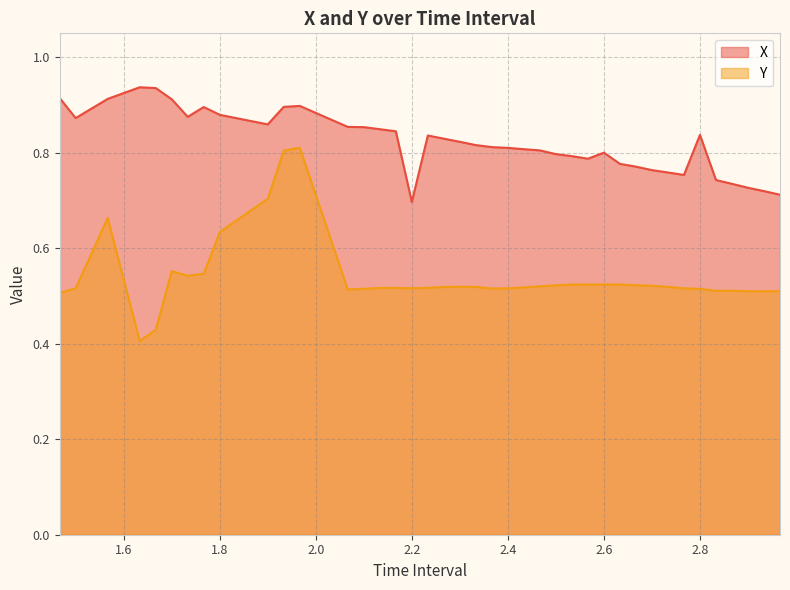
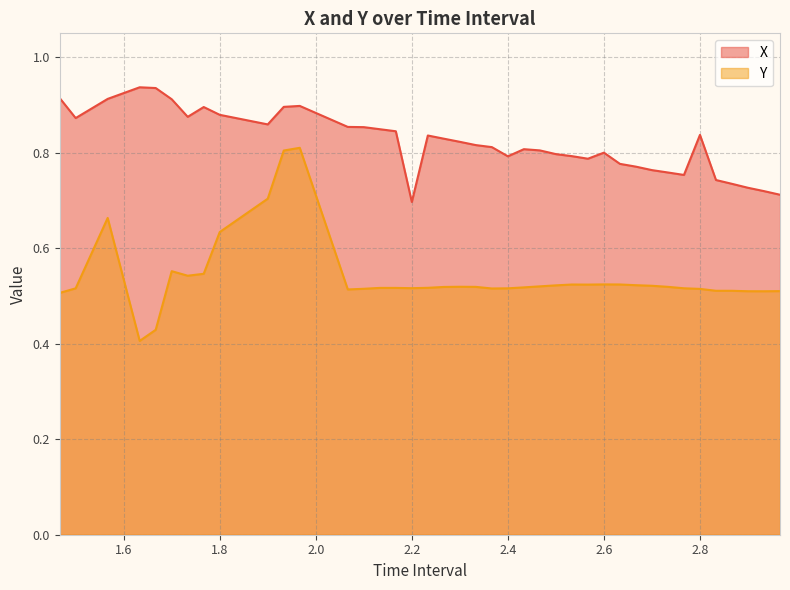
X, 2.4: 0.81 -> 0.79
